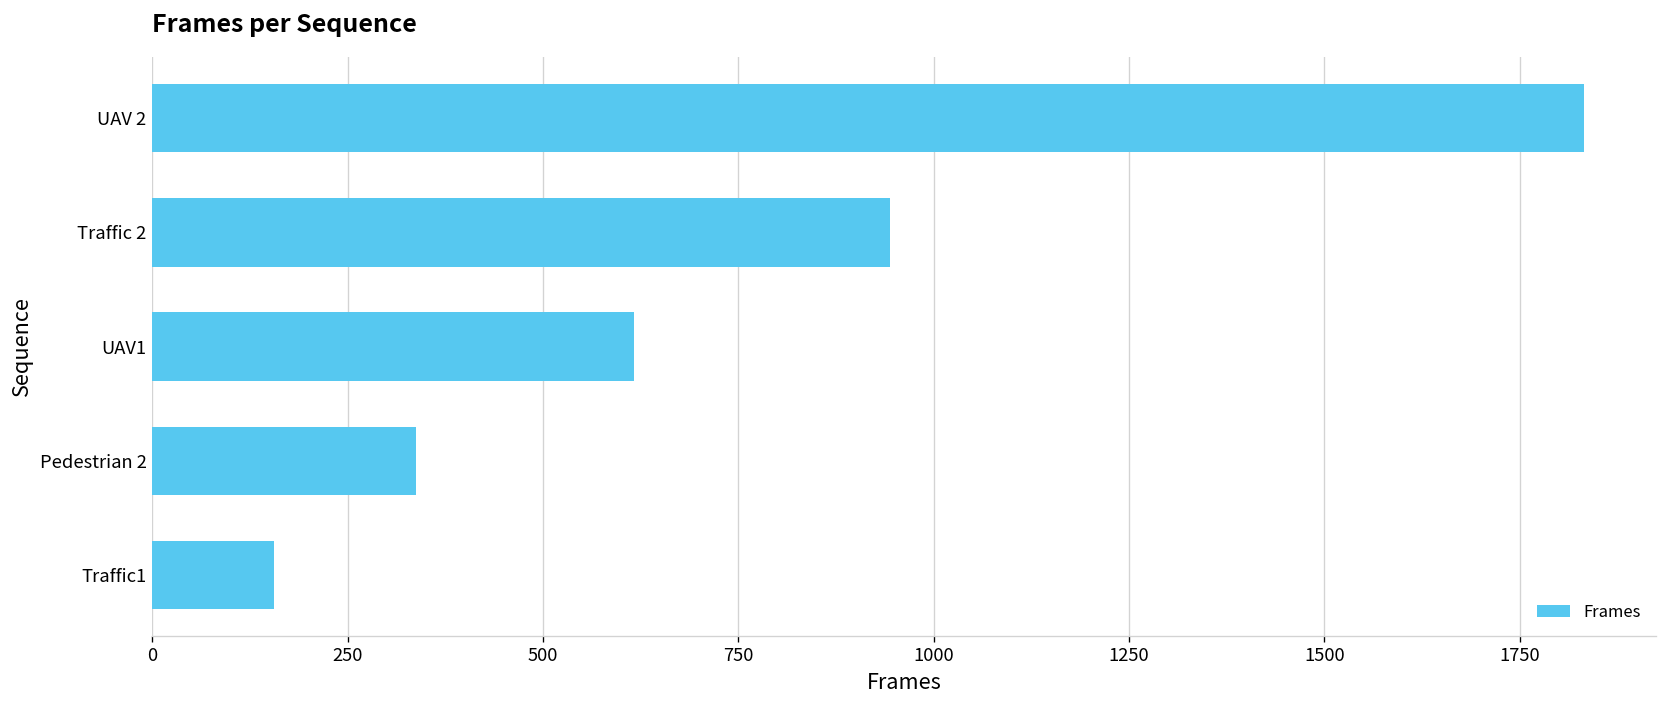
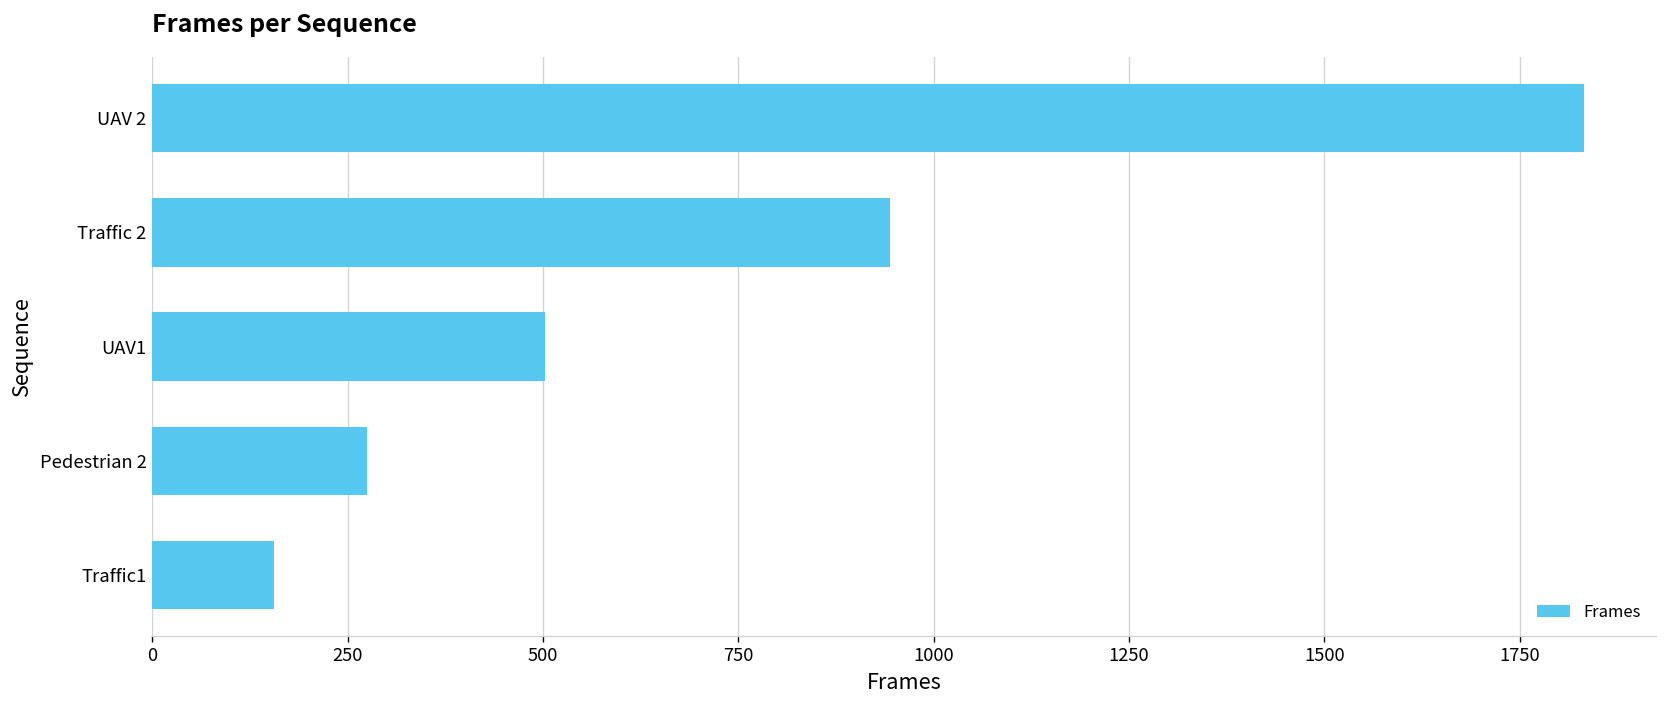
UAV1: 620 -> 500
Pedestrian 2: 340 -> 280
